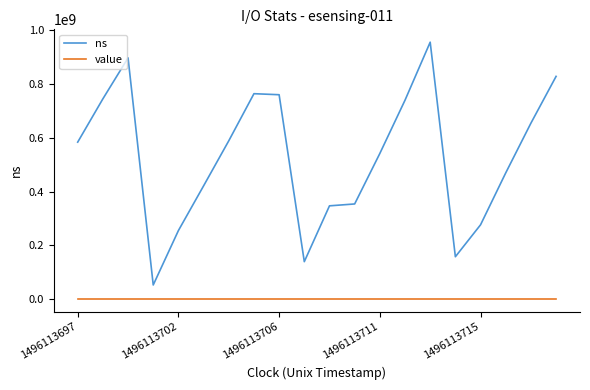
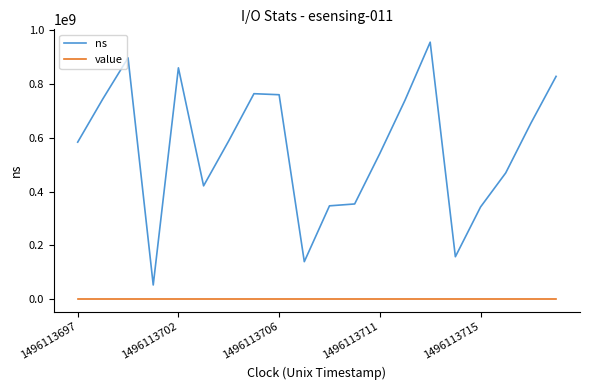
ns, 1496113702: 250000000 -> 860000000
ns, 1496113715: 280000000 -> 340000000
